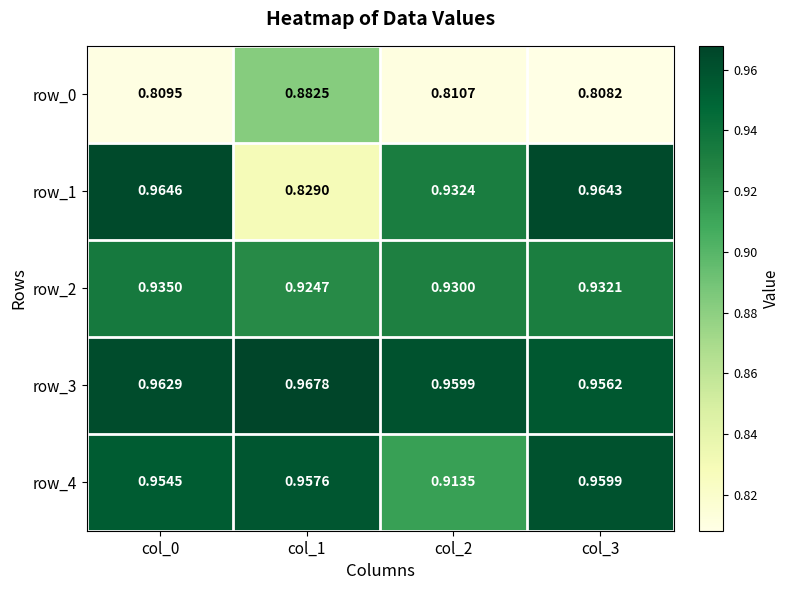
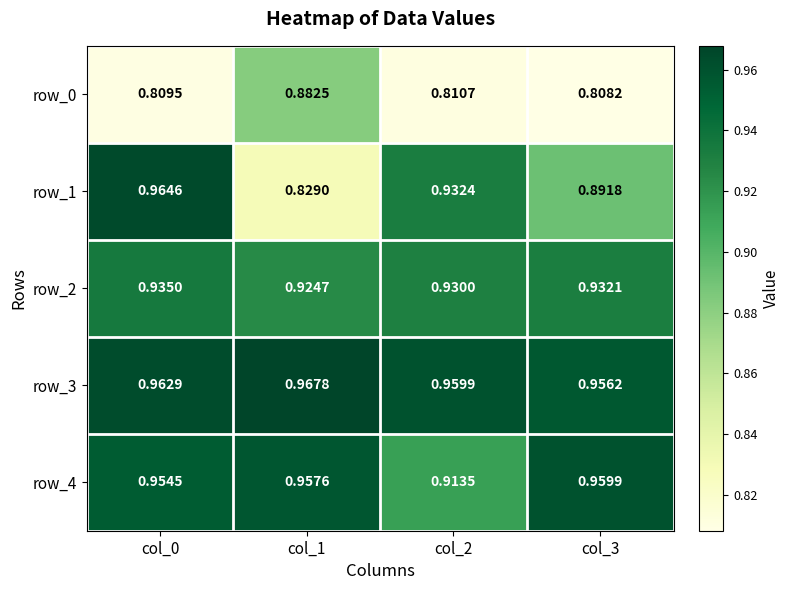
row_1, col_3: 0.9643 -> 0.8918
